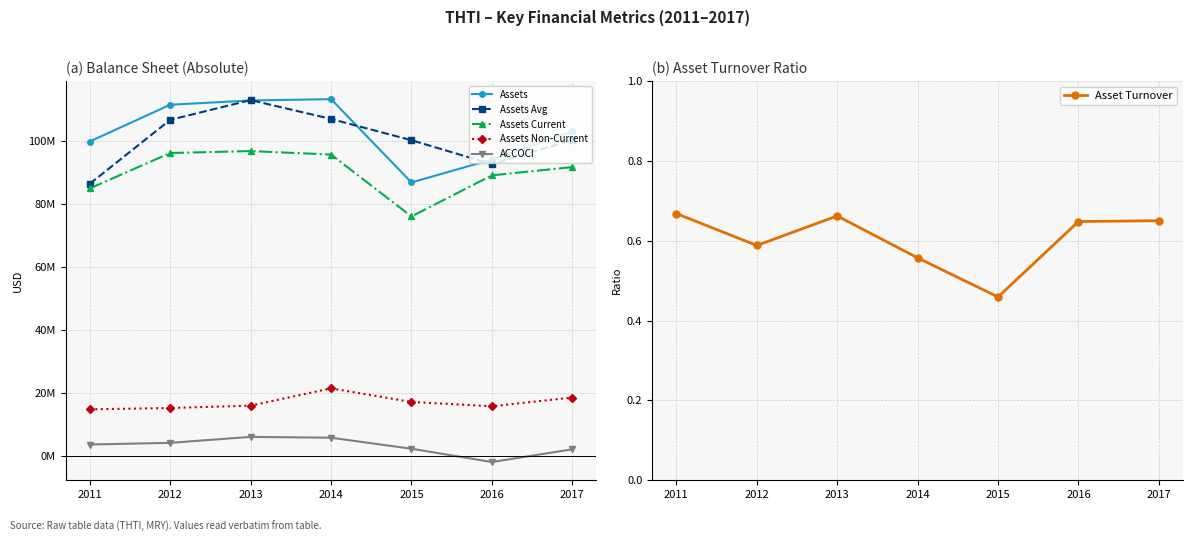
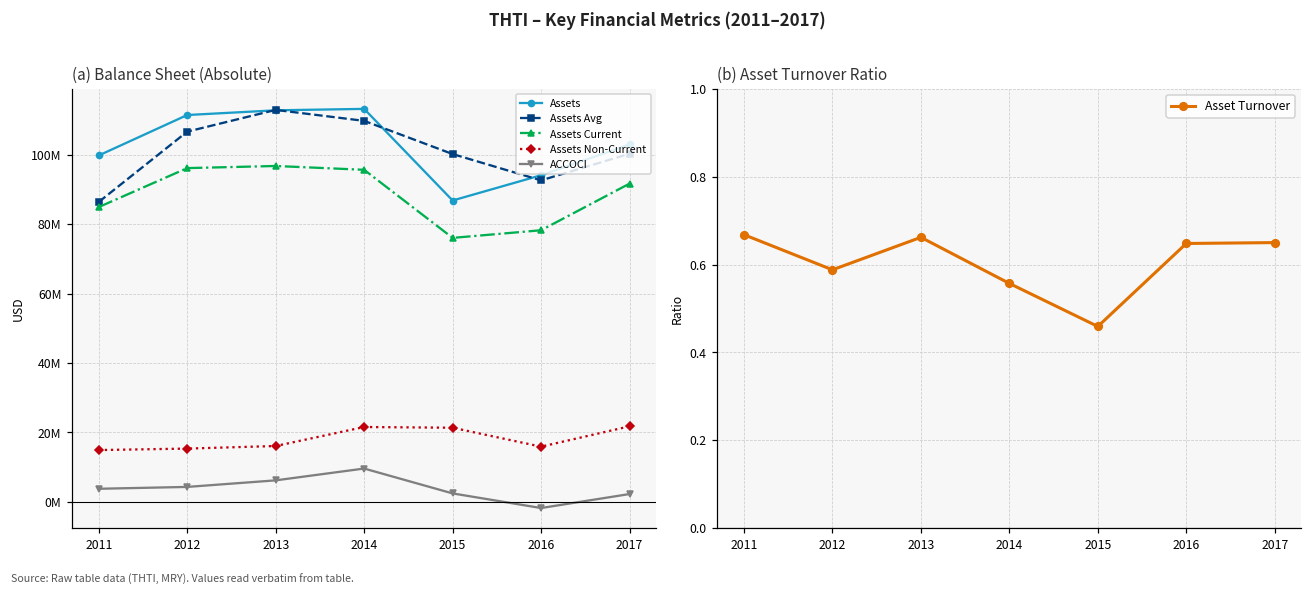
(a) Balance Sheet (Absolute), Assets Avg, 2014: 107000000 -> 110000000
(a) Balance Sheet (Absolute), ACCOCI, 2014: 6000000 -> 10000000
(a) Balance Sheet (Absolute), Assets Non-Current, 2015: 17000000 -> 21000000
(a) Balance Sheet (Absolute), Assets Current, 2016: 89000000 -> 78000000
(a) Balance Sheet (Absolute), Assets Non-Current, 2017: 19000000 -> 22000000
